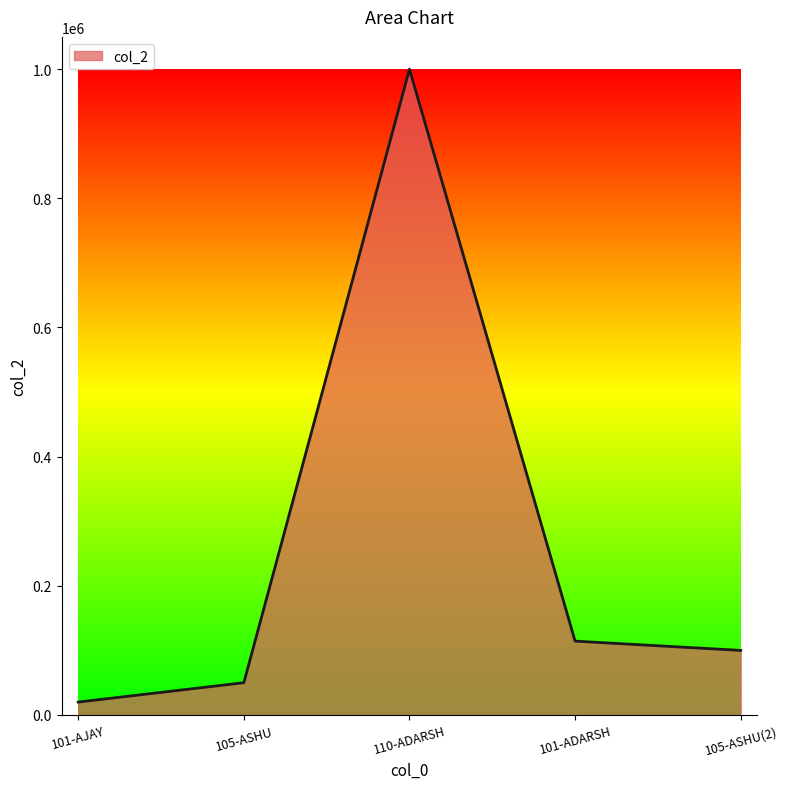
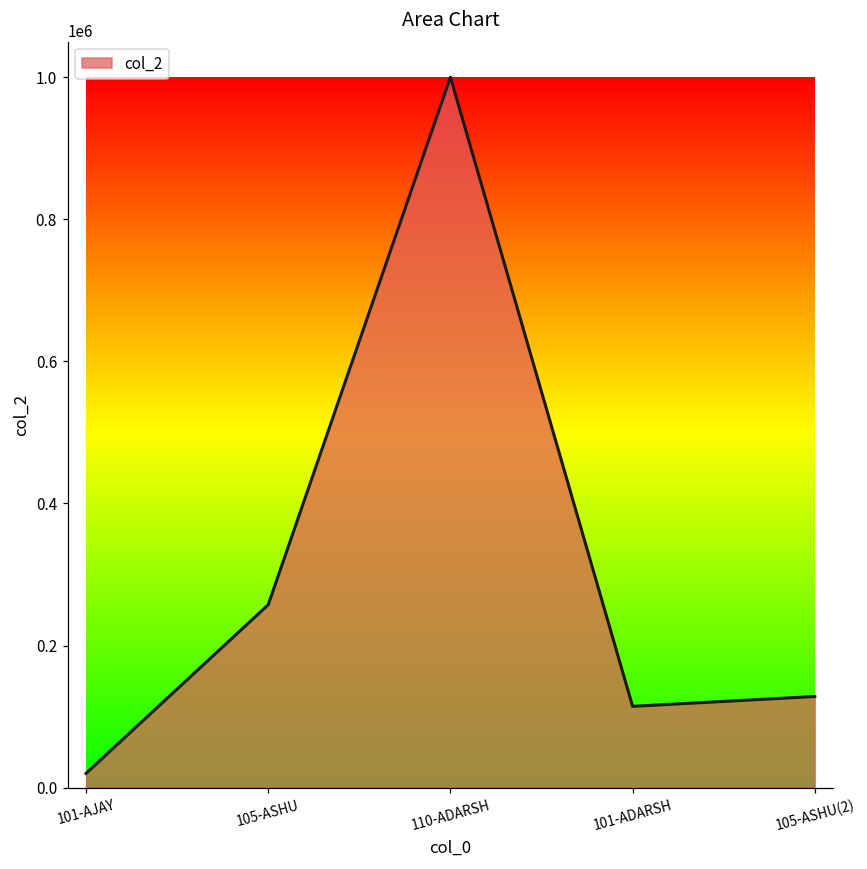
105-ASHU: 50000 -> 260000
105-ASHU(2): 100000 -> 130000
